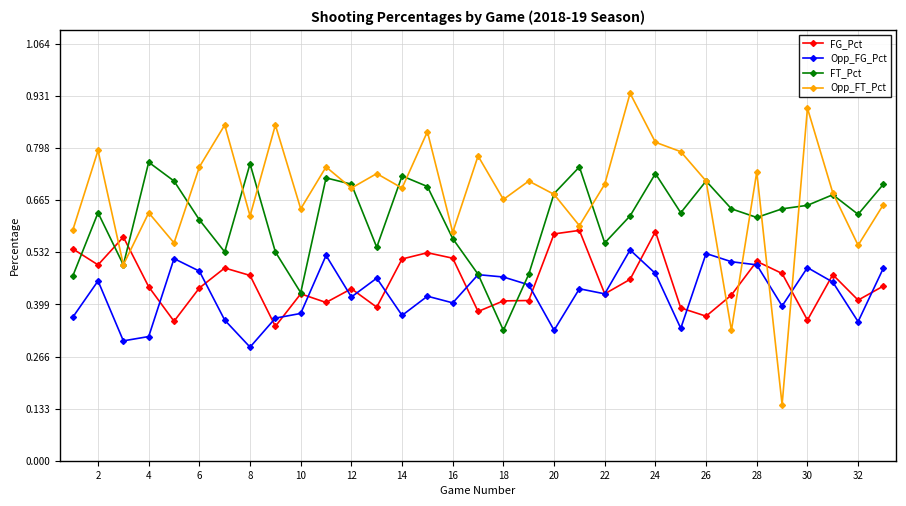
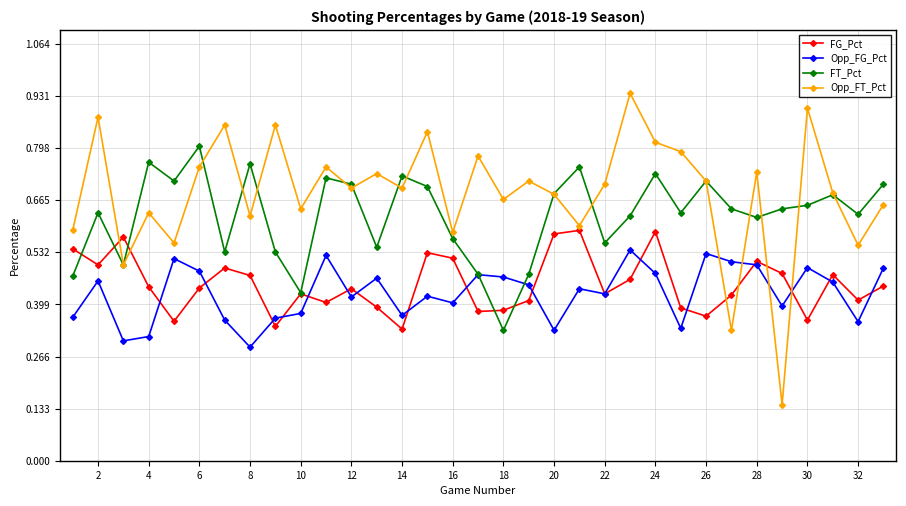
Opp_FT_Pct, 2: 0.79 -> 0.88
FT_Pct, 6: 0.62 -> 0.80
FG_Pct, 14: 0.52 -> 0.34
FG_Pct, 18: 0.41 -> 0.38
